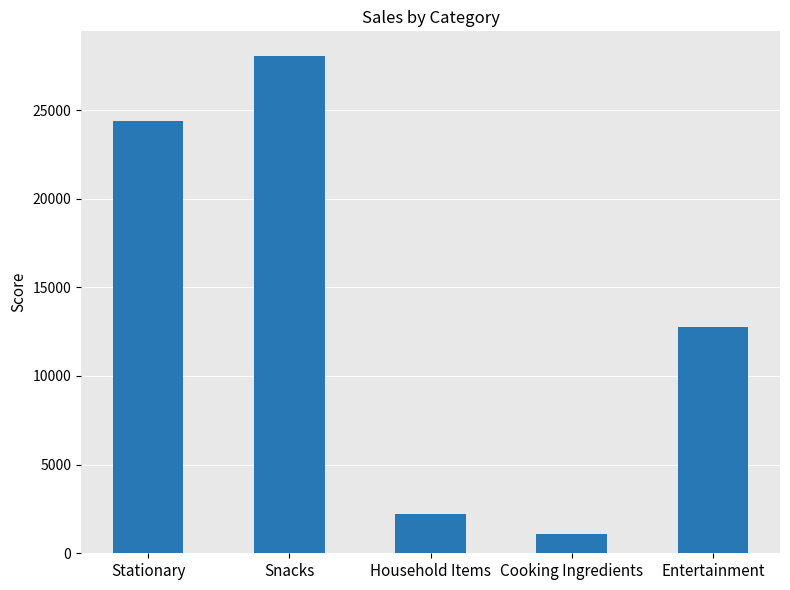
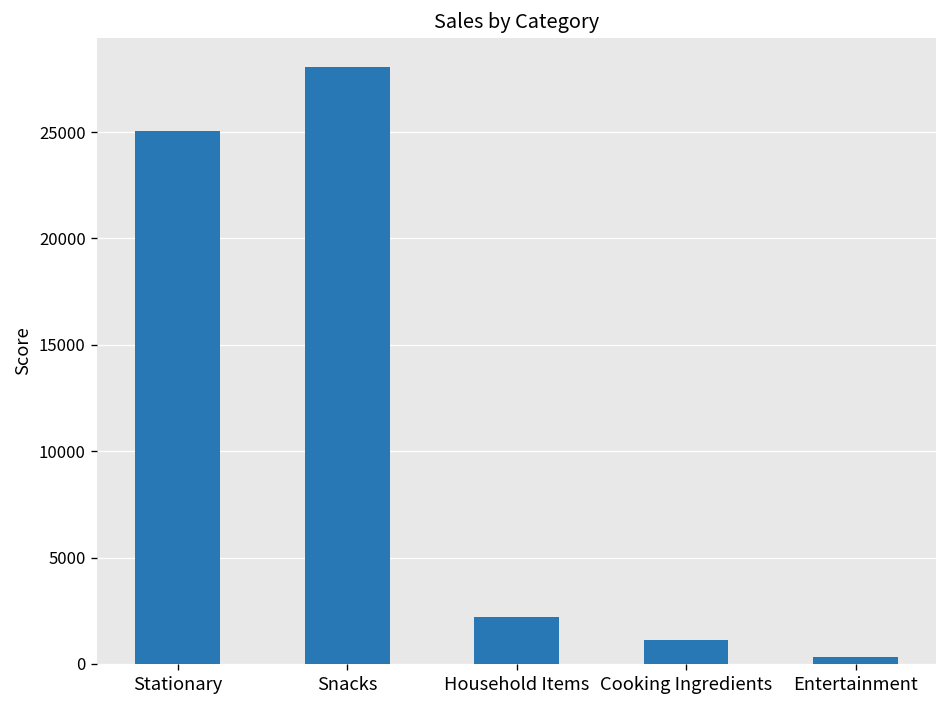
Stationary: 24400 -> 25000
Entertainment: 12800 -> 300
